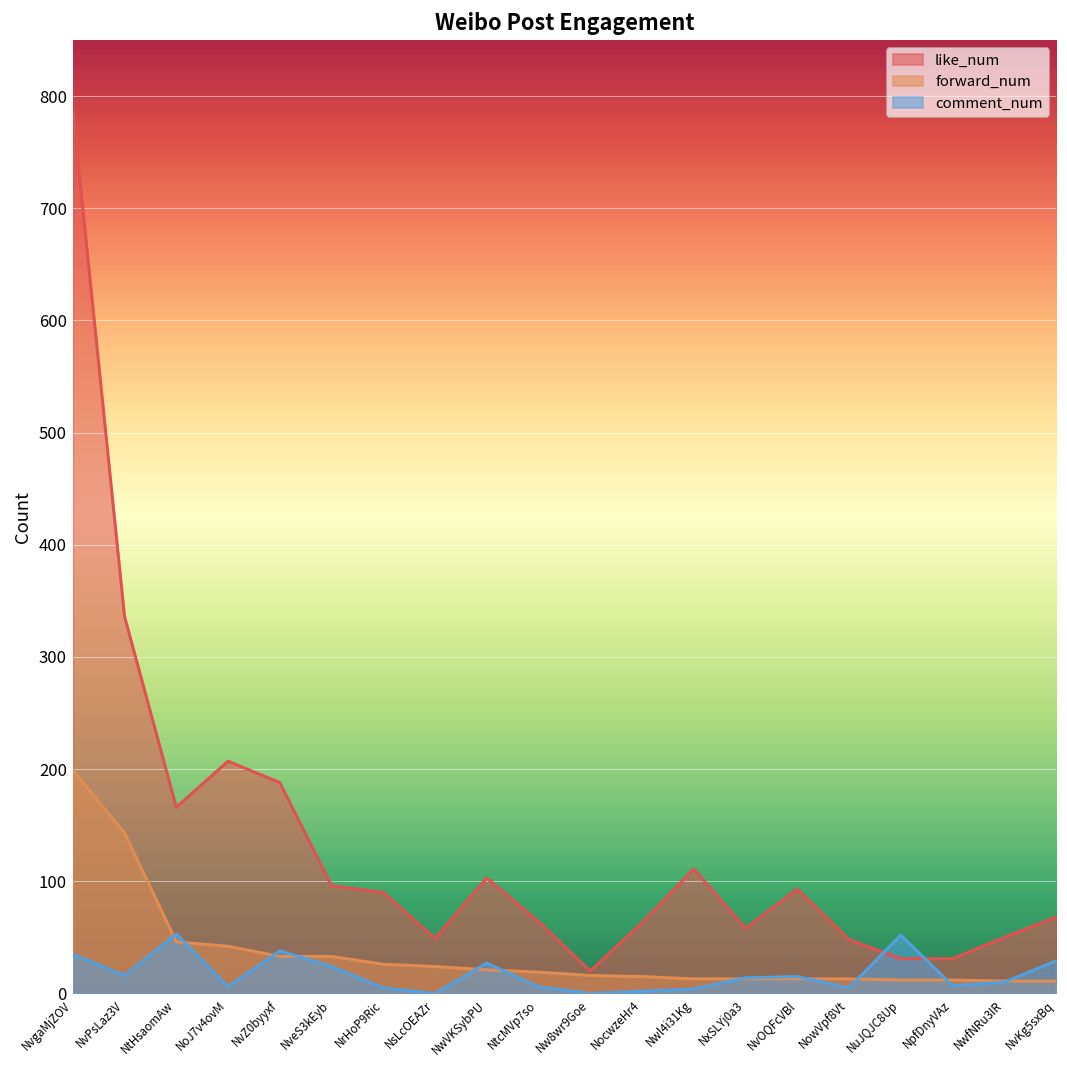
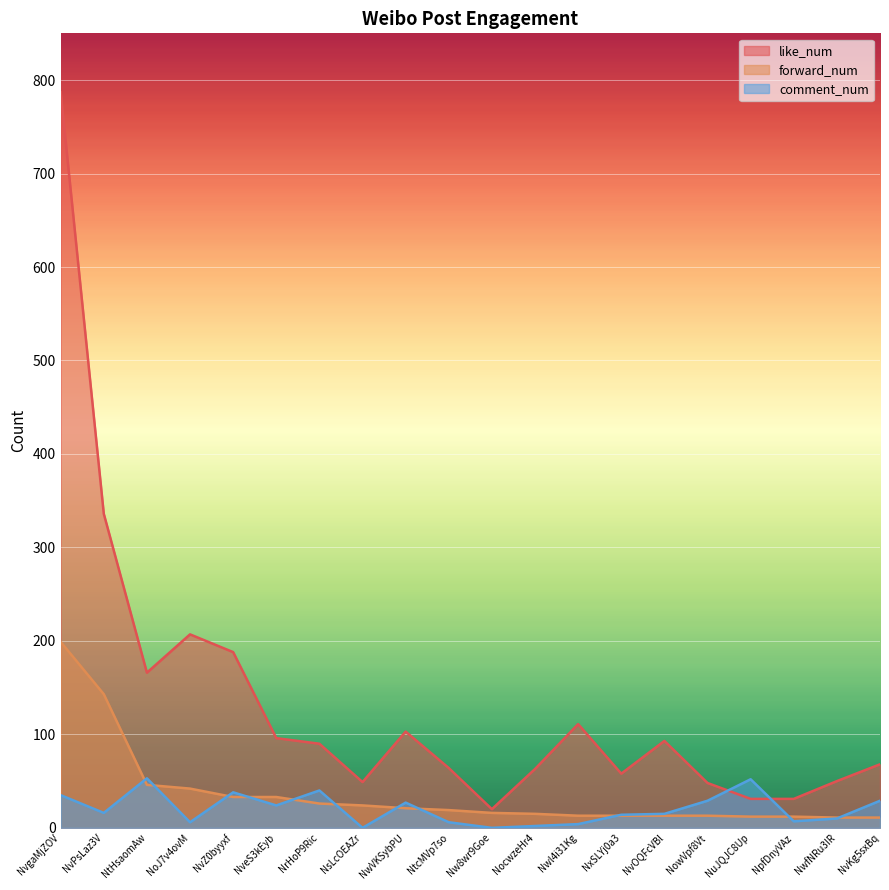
comment_num, NrHoP9Ric: 10 -> 40
comment_num, NowVpf8Vt: 10 -> 30
